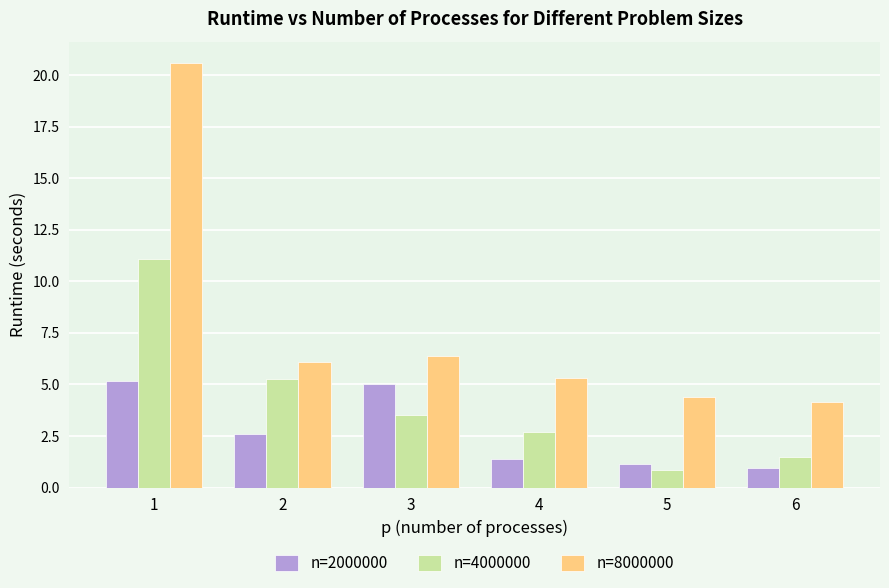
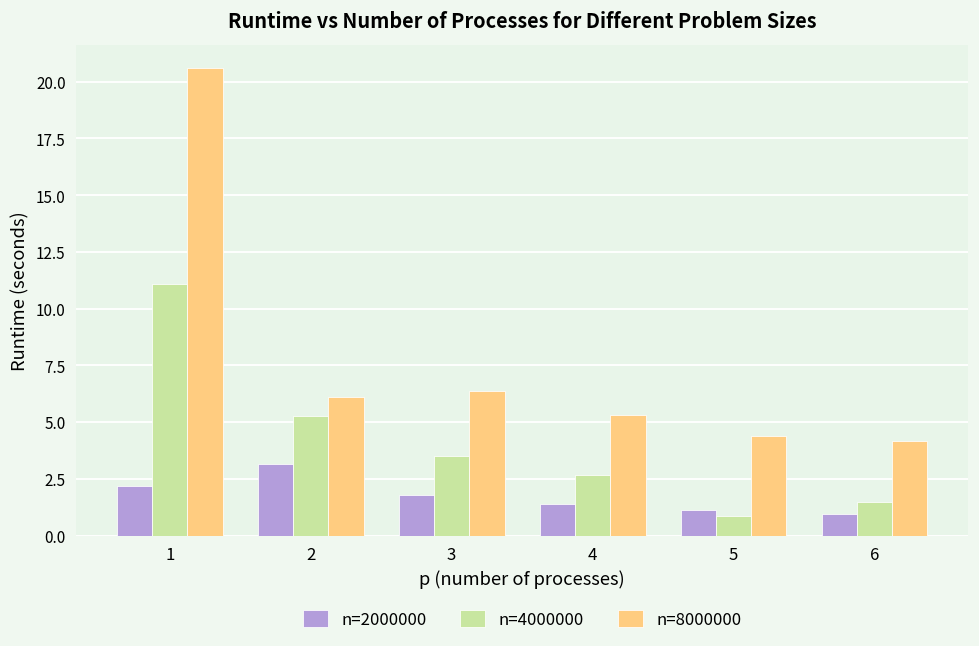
n=2000000, 1: 5.2 -> 2.2
n=2000000, 2: 2.6 -> 3.1
n=2000000, 3: 5.0 -> 1.8
